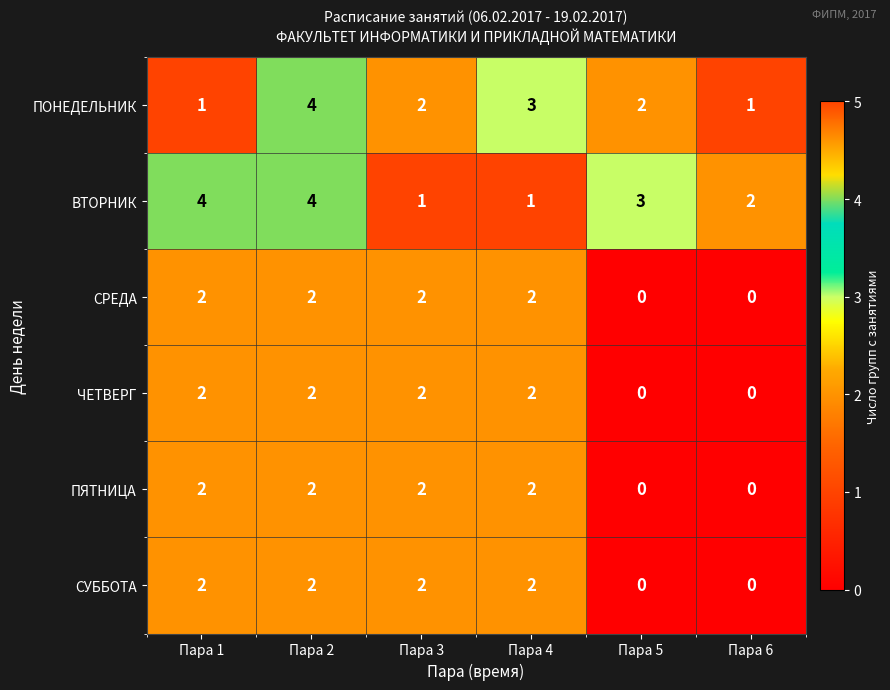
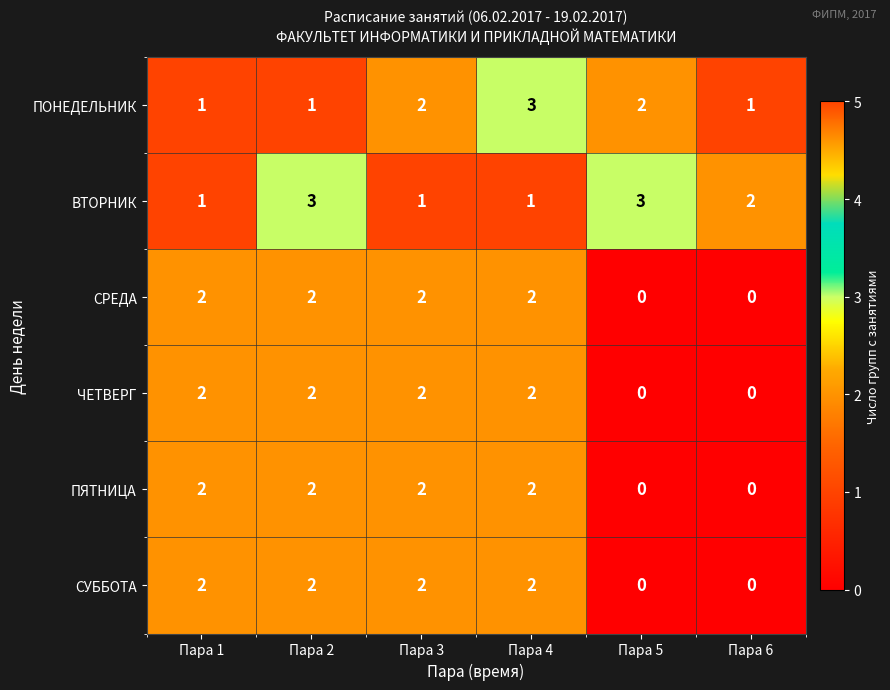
ПОНЕДЕЛЬНИК, Пара 2: 4 -> 1
ВТОРНИК, Пара 1: 4 -> 1
ВТОРНИК, Пара 2: 4 -> 3
